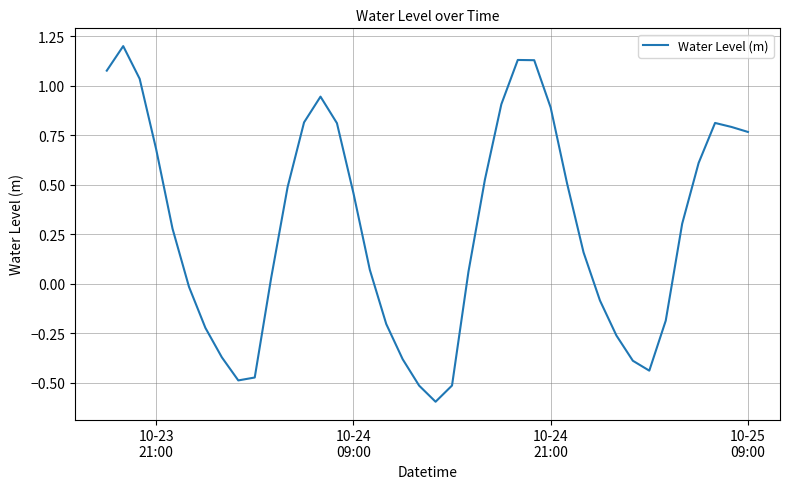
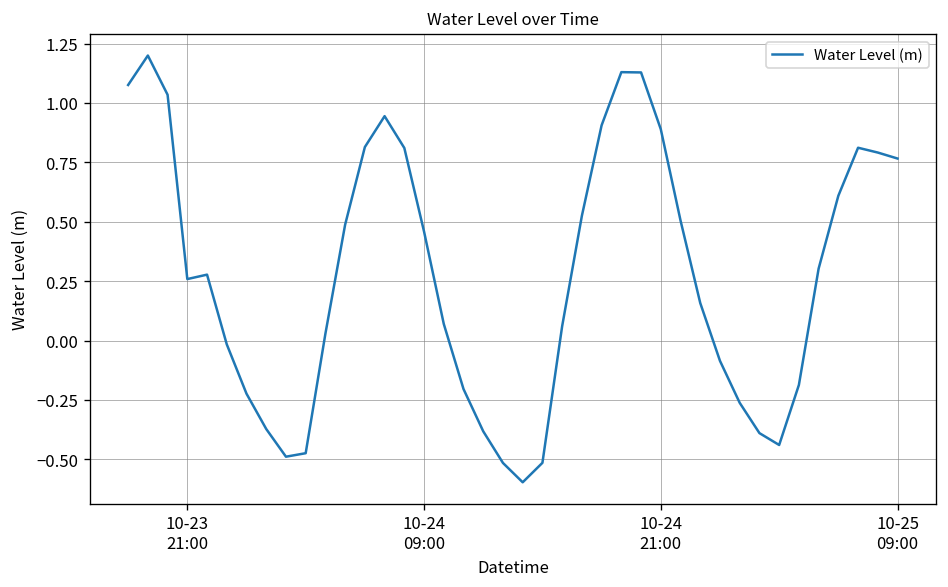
10-23 21:00: 0.68 -> 0.26
